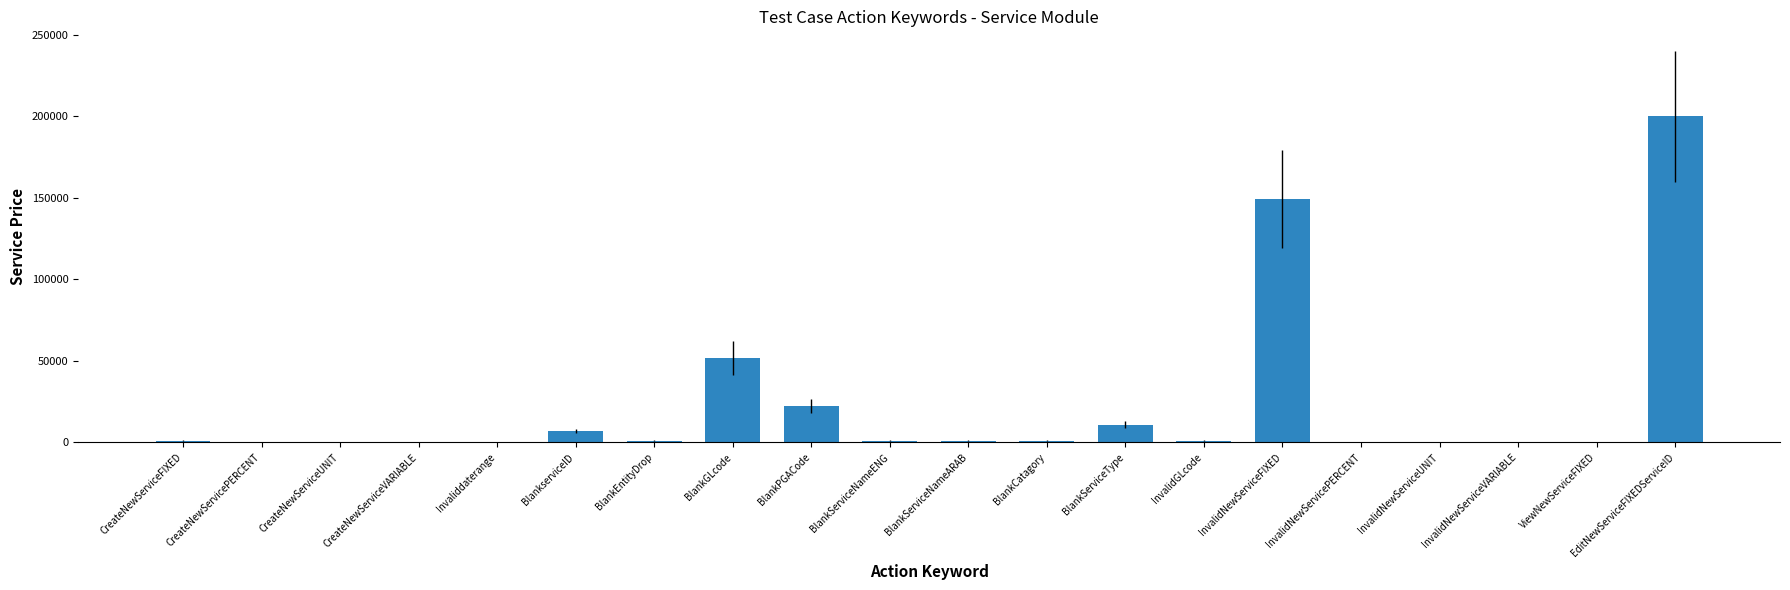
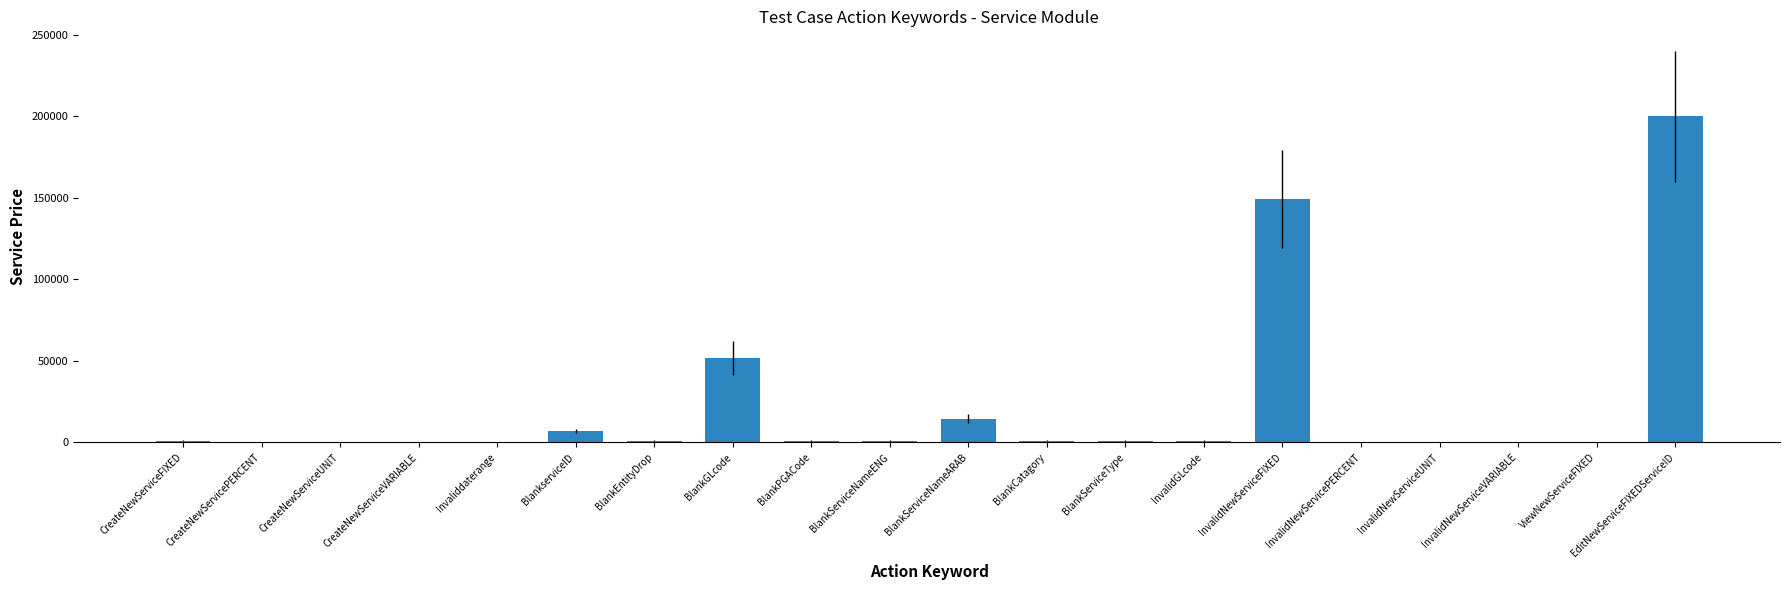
BlankPGACode: 22000 -> 1000
BlankServiceNameARAB: 1000 -> 15000
BlankServiceType: 11000 -> 1000
